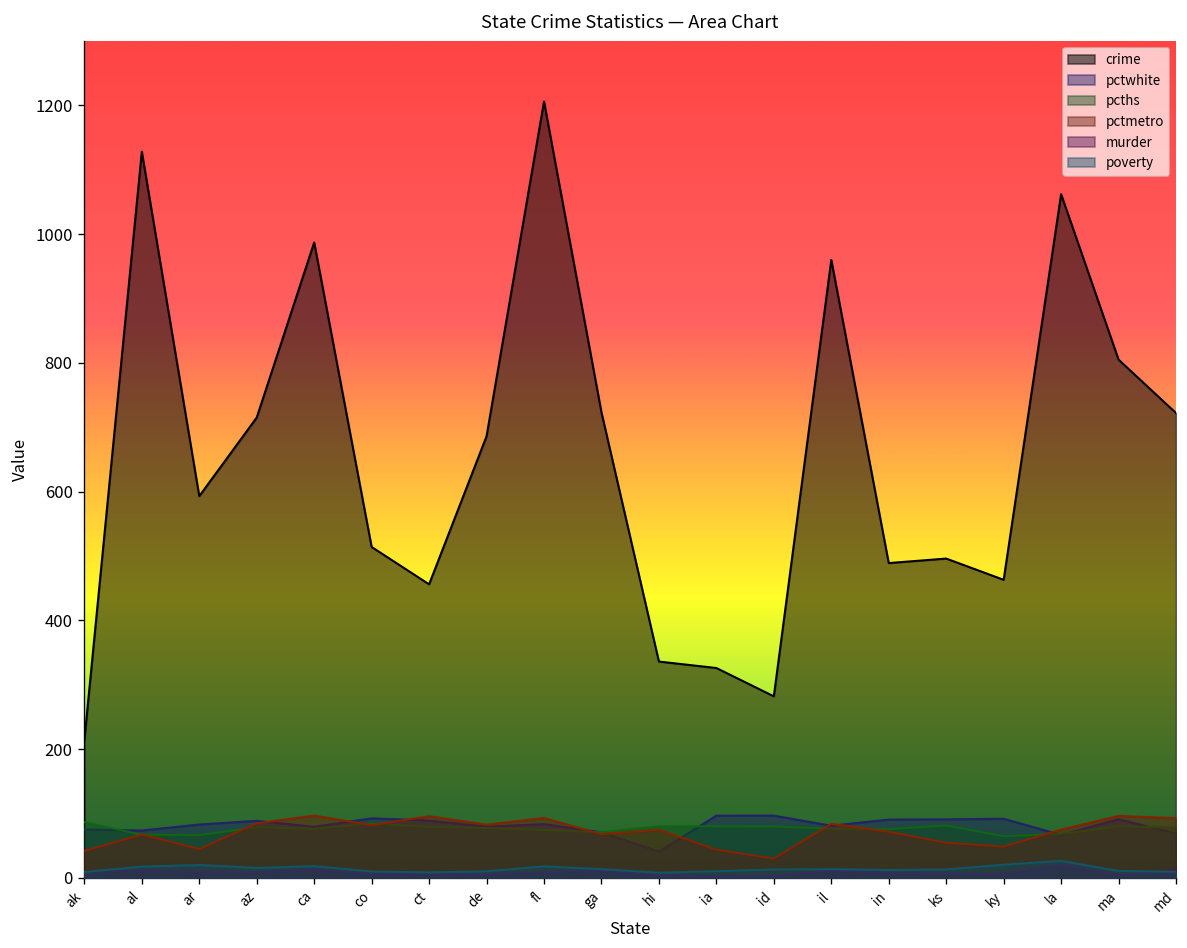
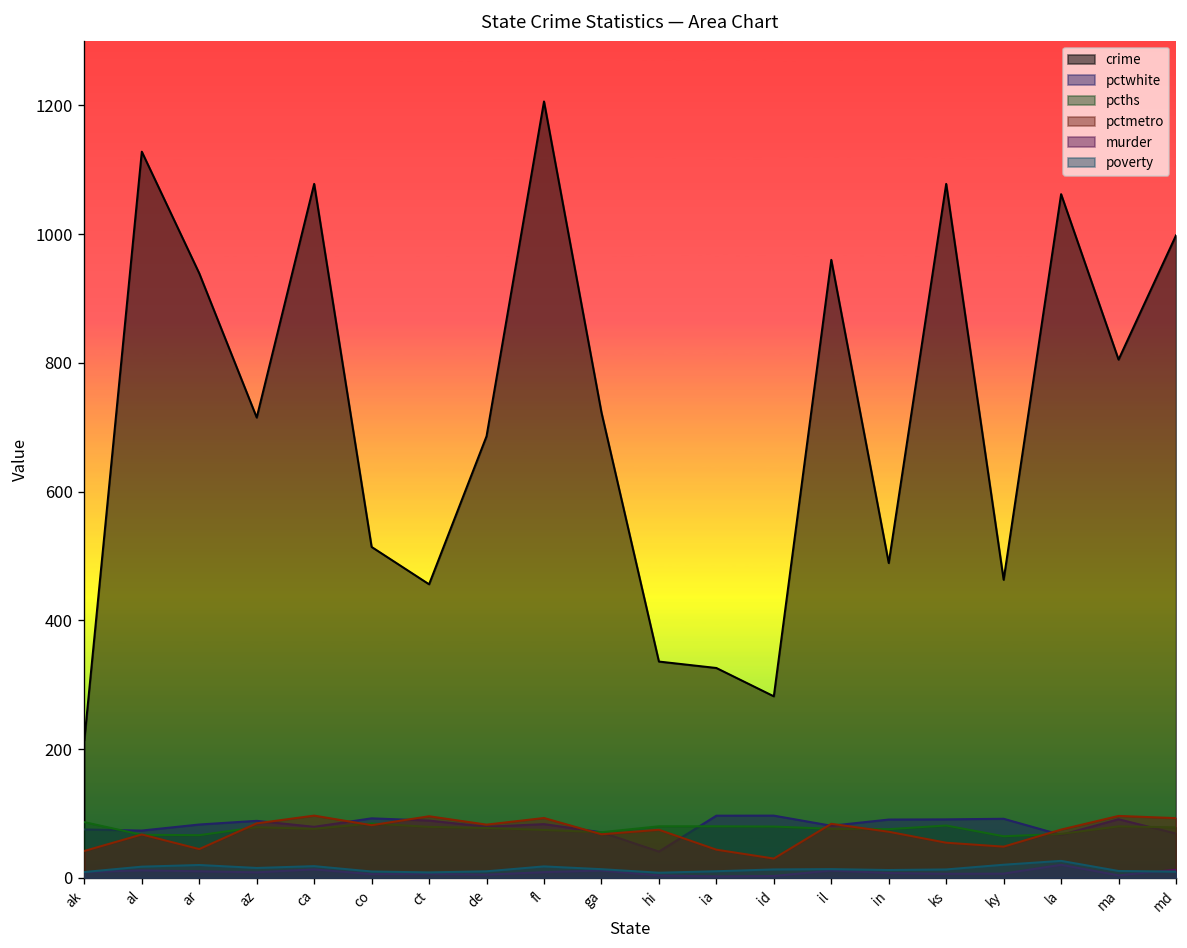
crime, ar: 590 -> 940
crime, ca: 990 -> 1080
crime, ks: 500 -> 1080
crime, md: 720 -> 1000
